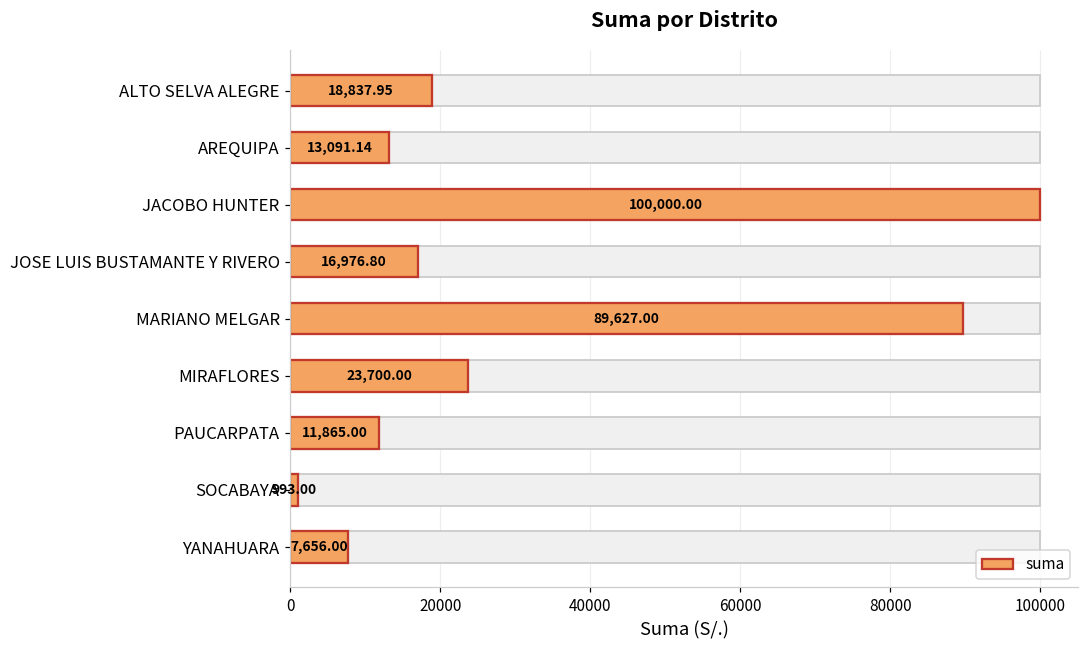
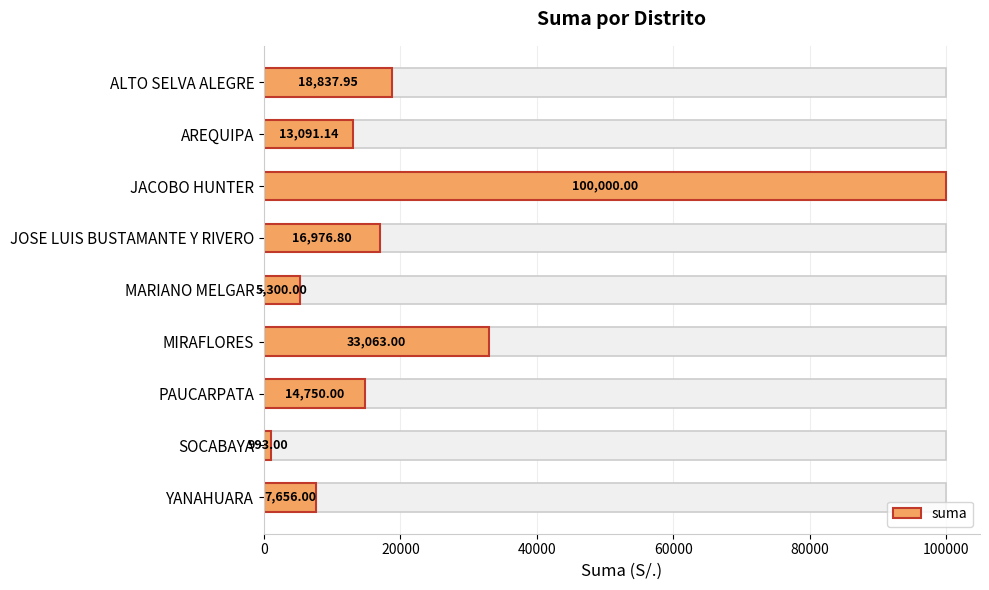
suma, MARIANO MELGAR: 89,627.00 -> 5,300.00
suma, MIRAFLORES: 23,700.00 -> 33,063.00
suma, PAUCARPATA: 11,865.00 -> 14,750.00
